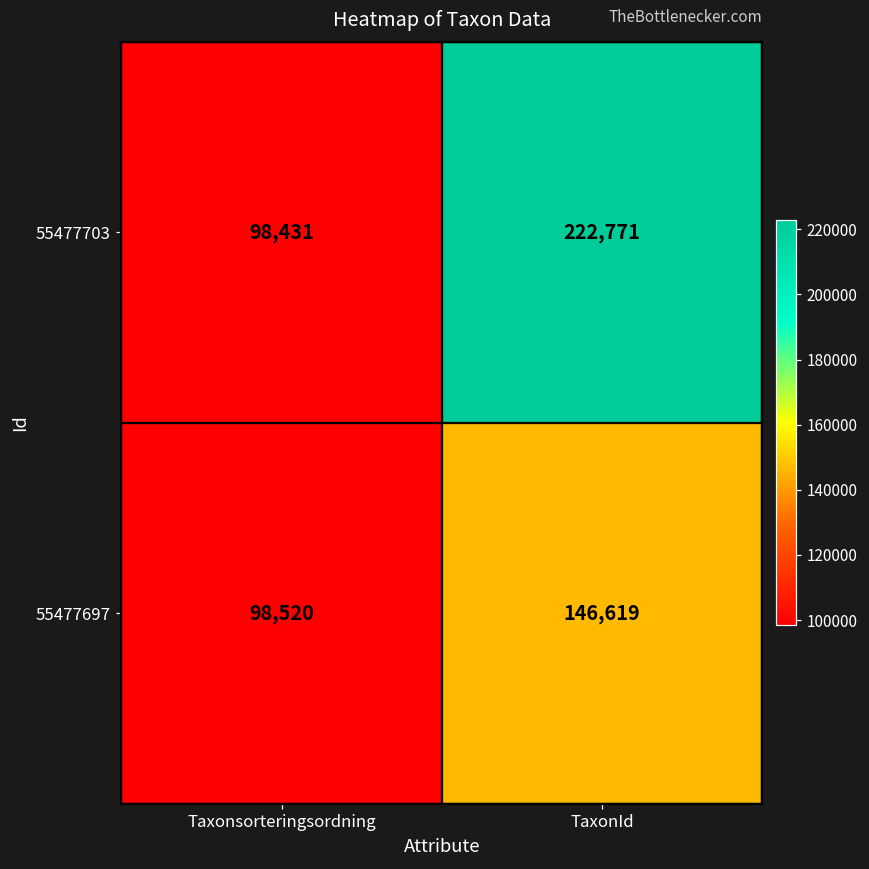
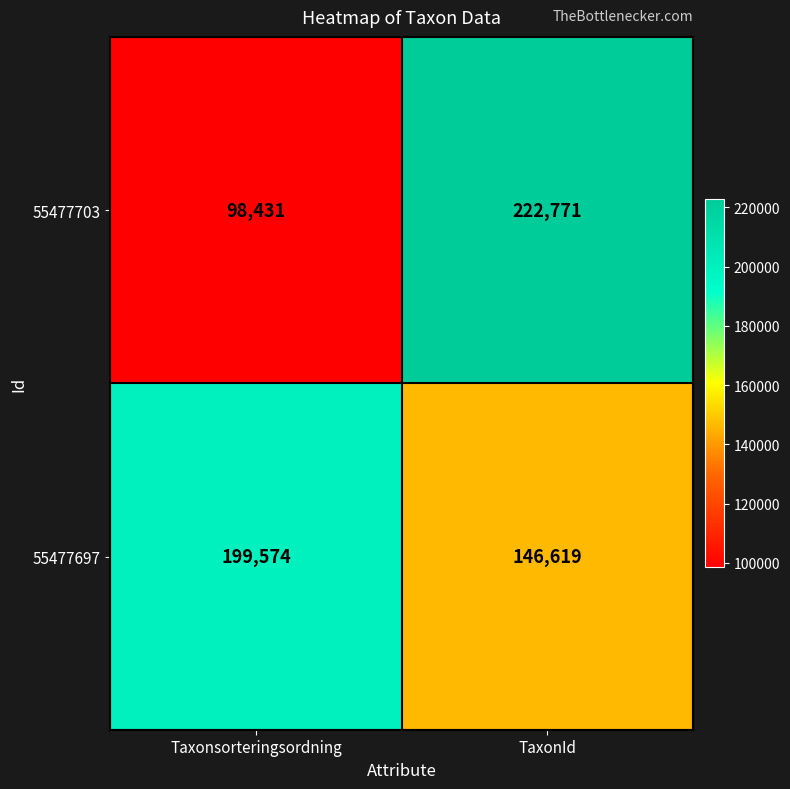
55477697, Taxonsorteringsordning: 98,520 -> 199,574
